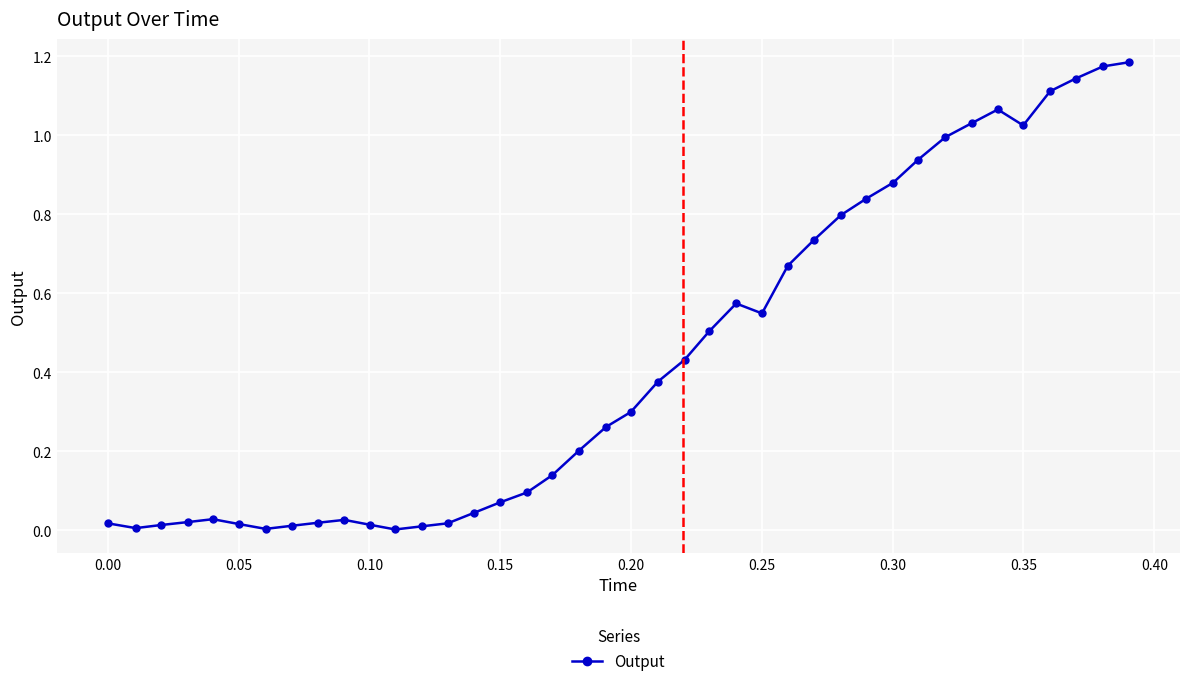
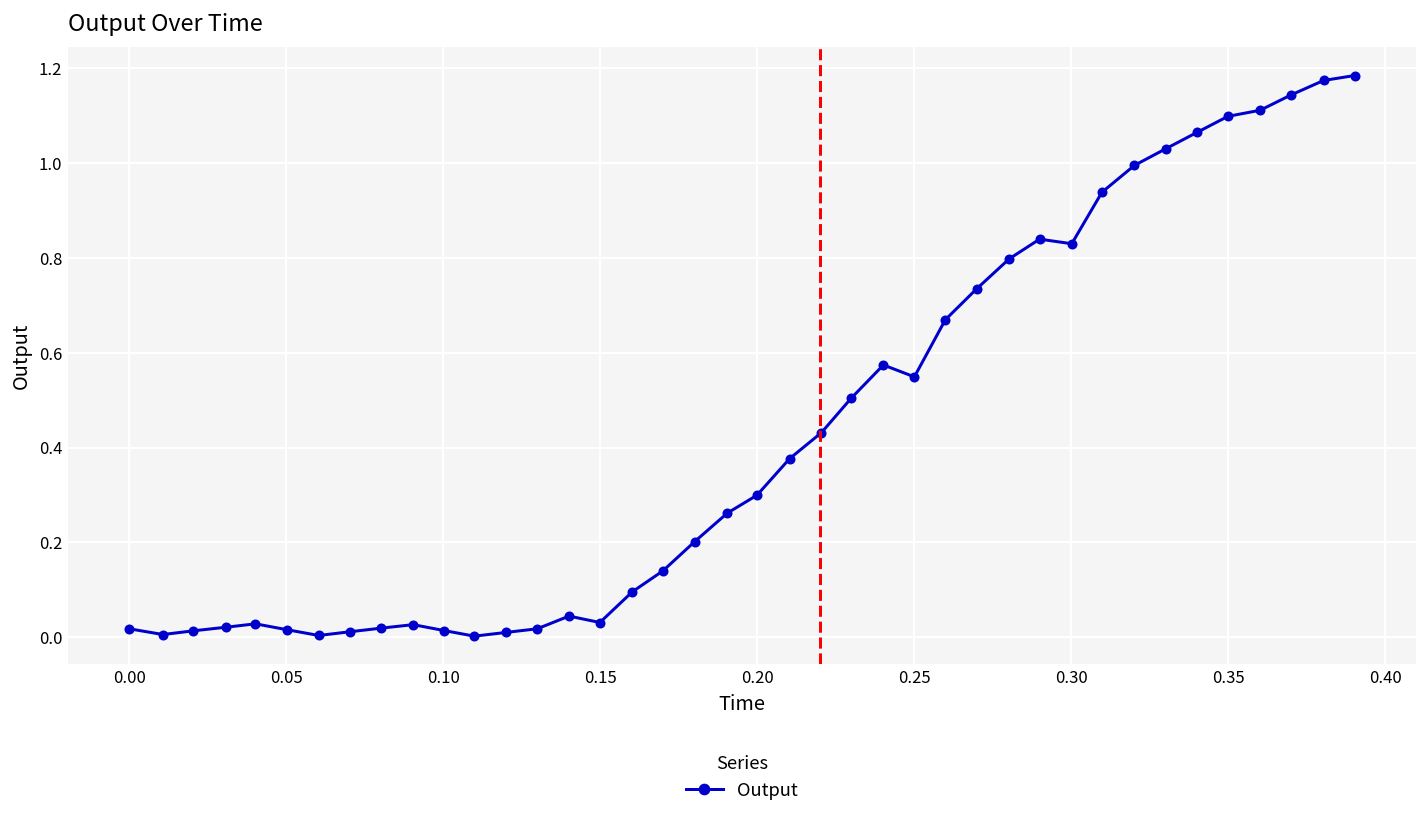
0.15: 0.07 -> 0.03
0.30: 0.88 -> 0.83
0.35: 1.03 -> 1.10
